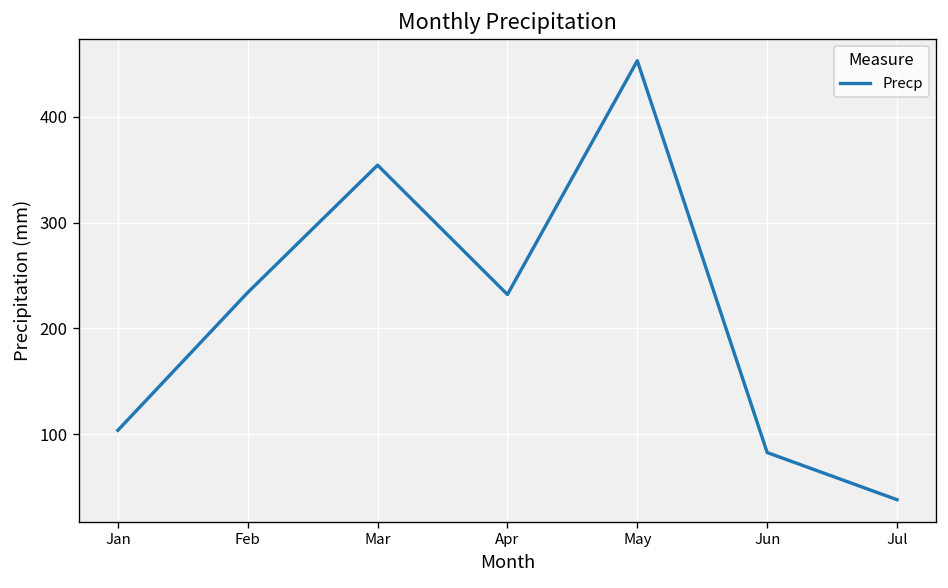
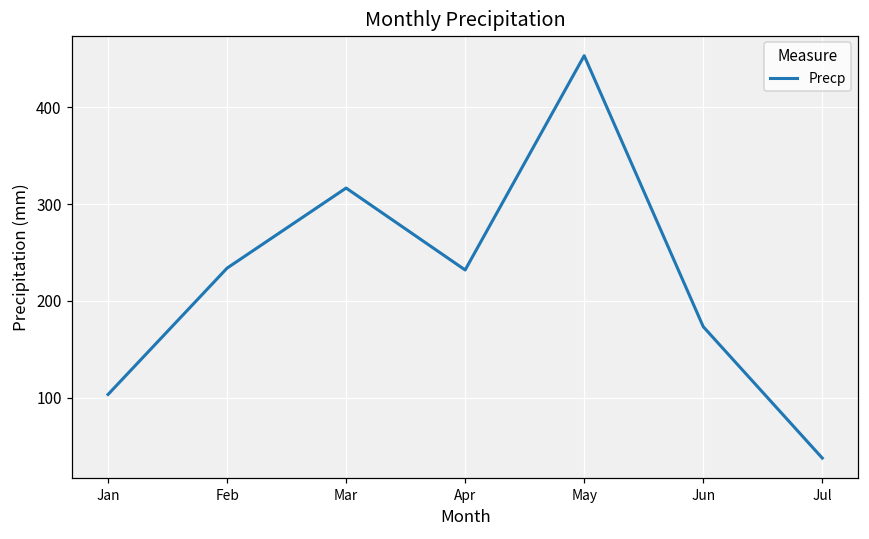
Mar: 350 -> 320
Jun: 80 -> 170
